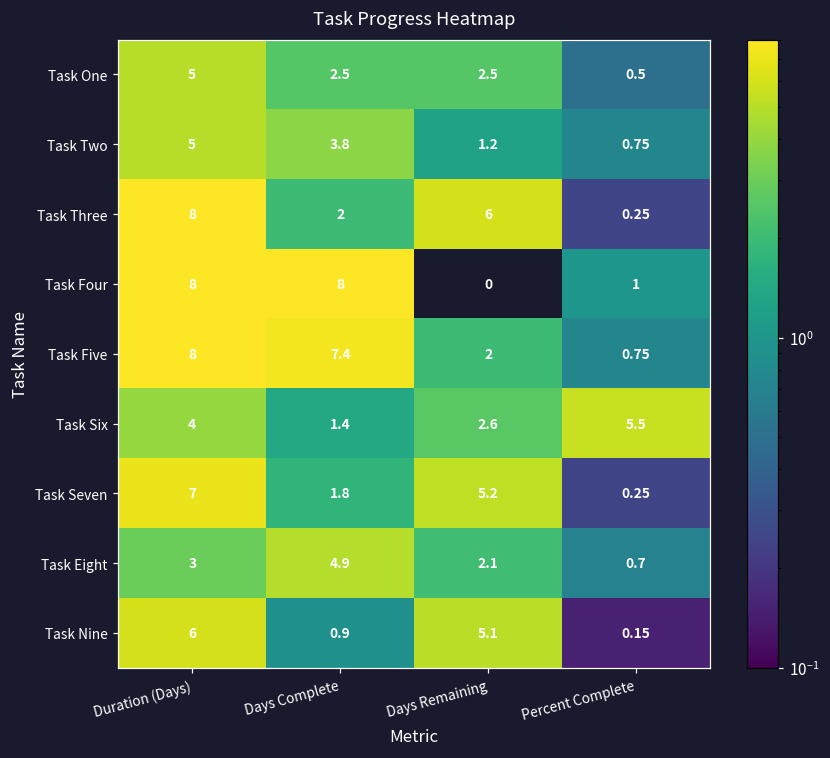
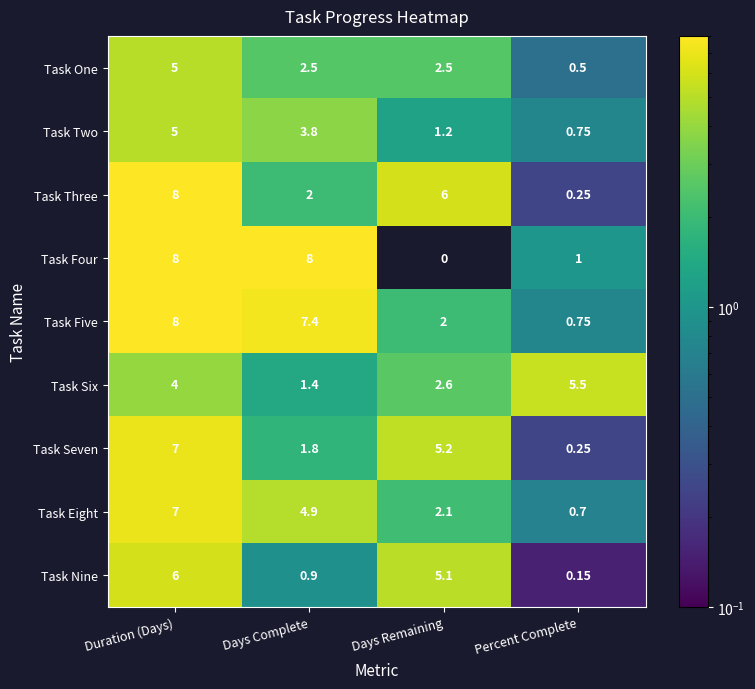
Task Eight, Duration (Days): 3 -> 7
